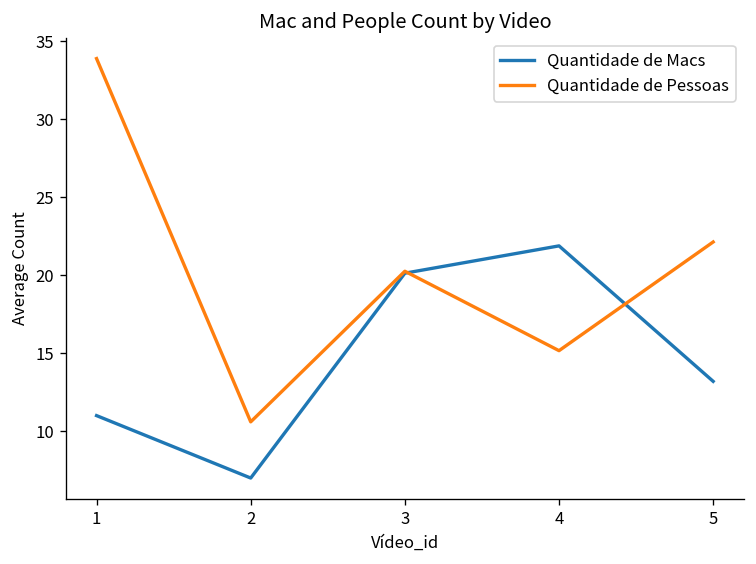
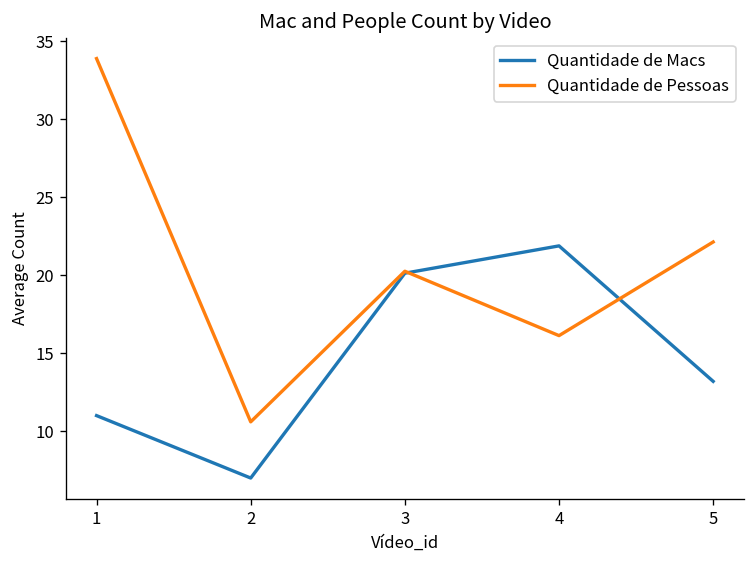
Quantidade de Pessoas, 4: 15.2 -> 16.1
